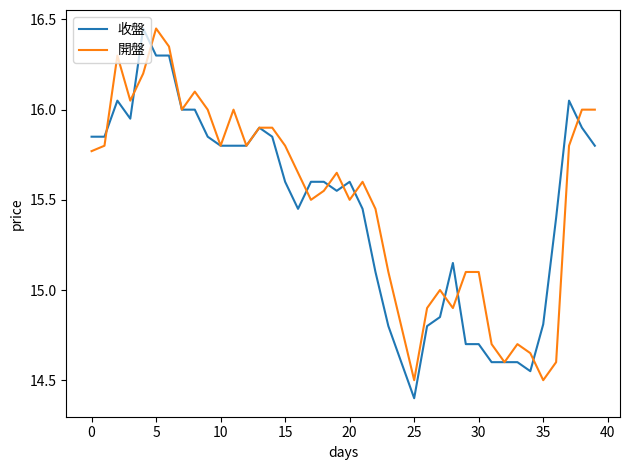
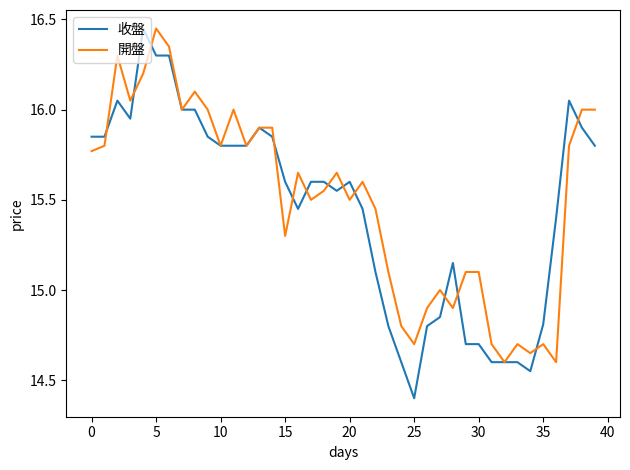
開盤, 15: 15.8 -> 15.3
開盤, 25: 14.5 -> 14.7
開盤, 35: 14.5 -> 14.7
